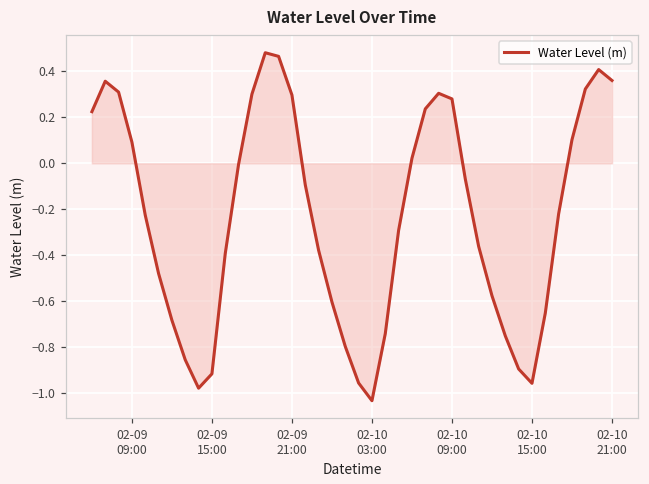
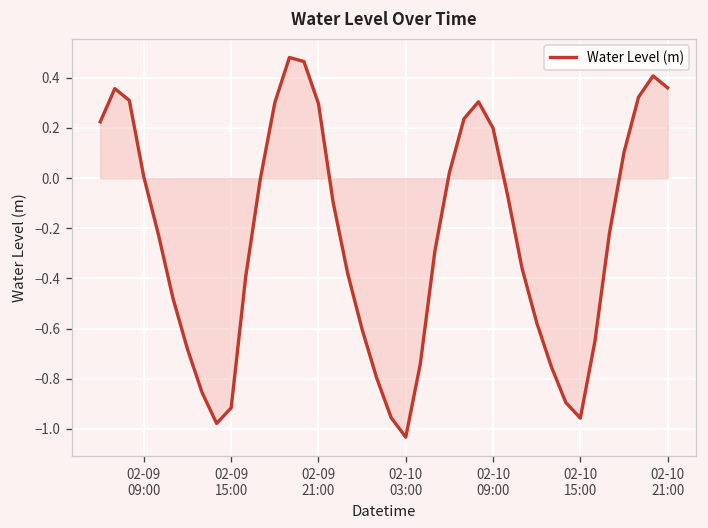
Water Level (m), 02-09 09:00: 0.09 -> 0.00
Water Level (m), 02-10 09:00: 0.28 -> 0.20
